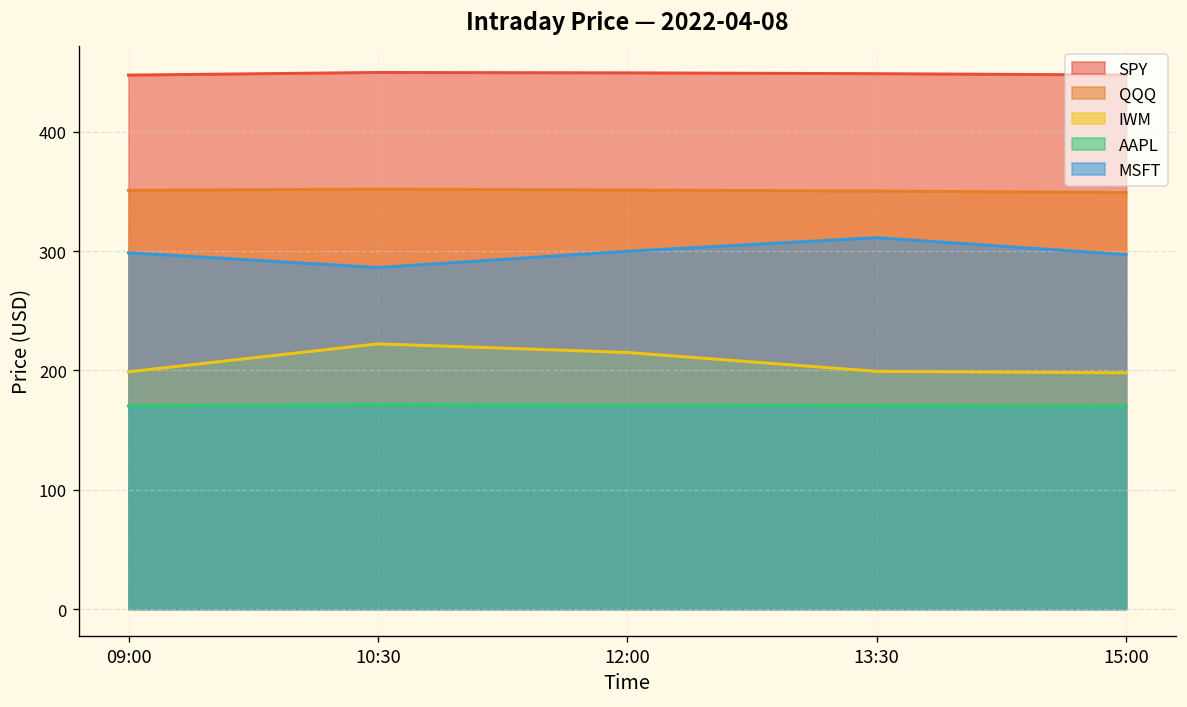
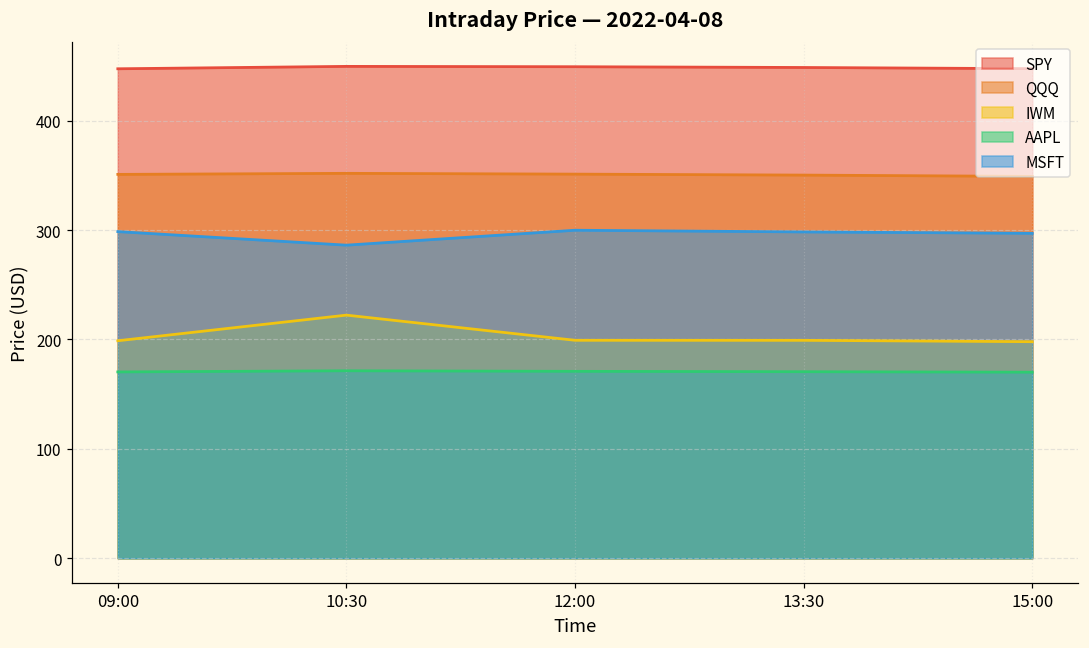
IWM, 12:00: 220 -> 200
MSFT, 13:30: 310 -> 300
